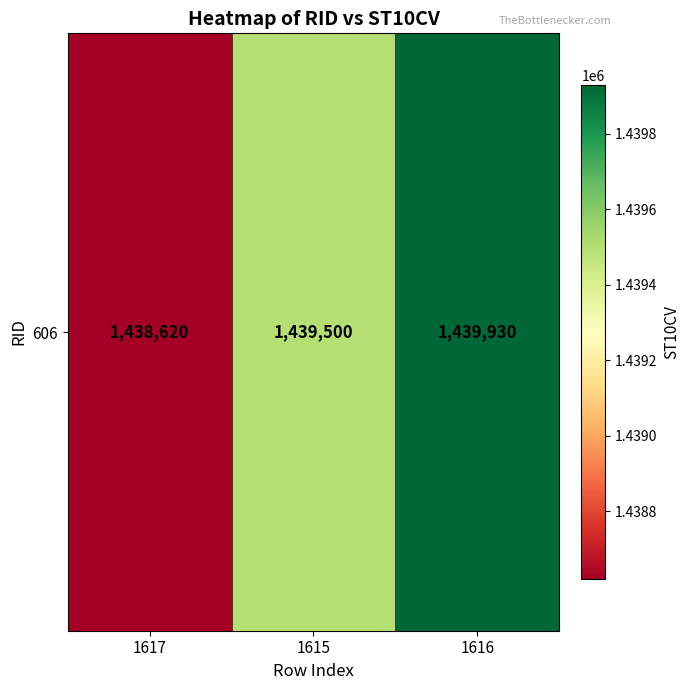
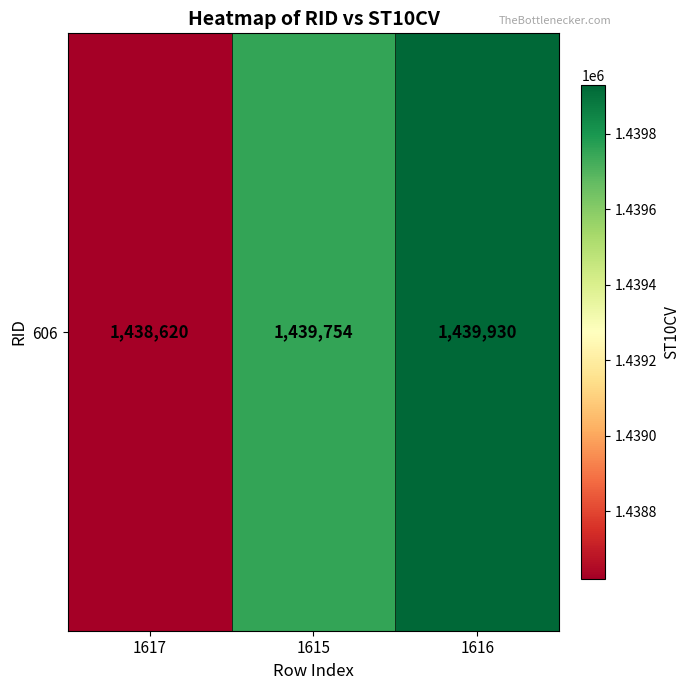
606, 1615: 1,439,500 -> 1,439,754
